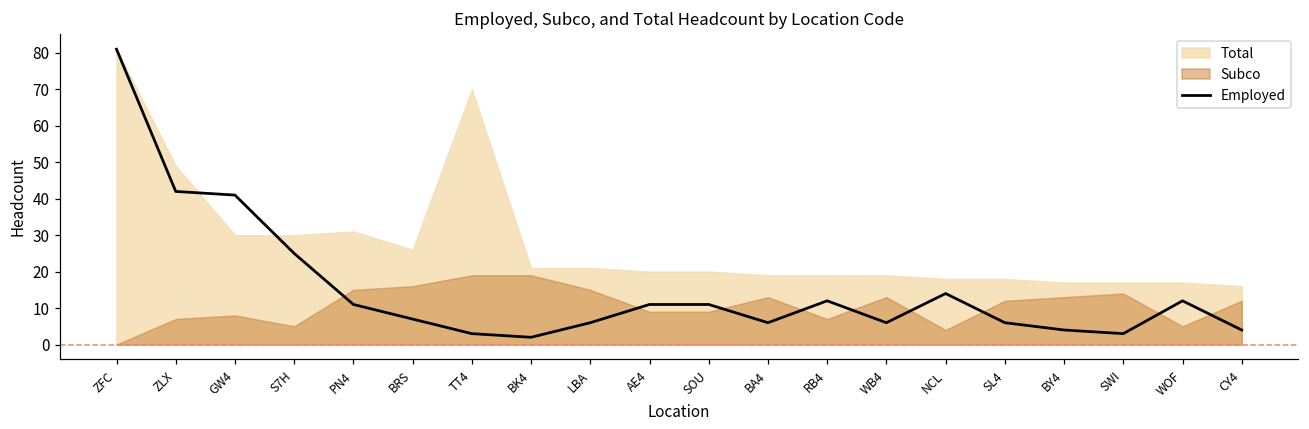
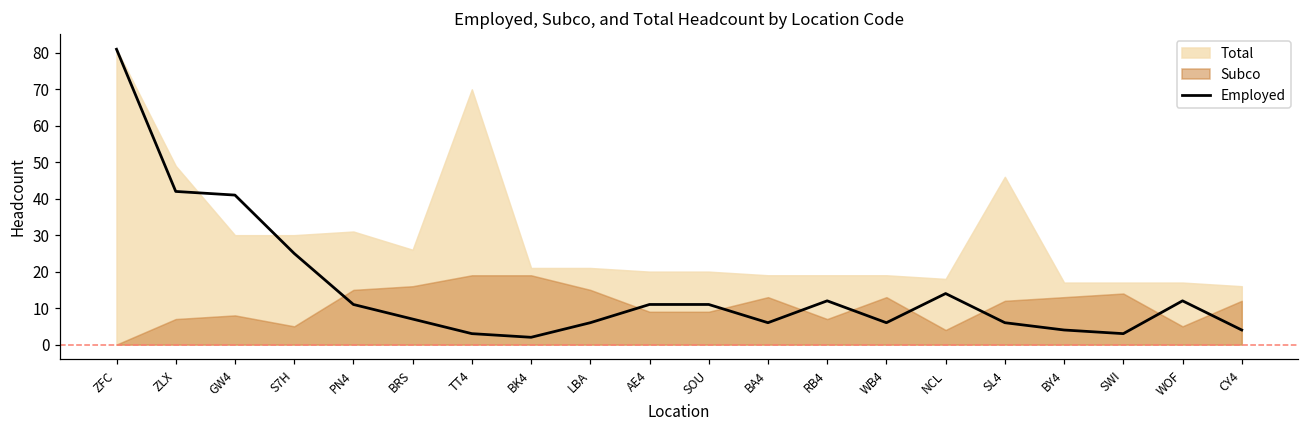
Total, SL4: 18 -> 46
